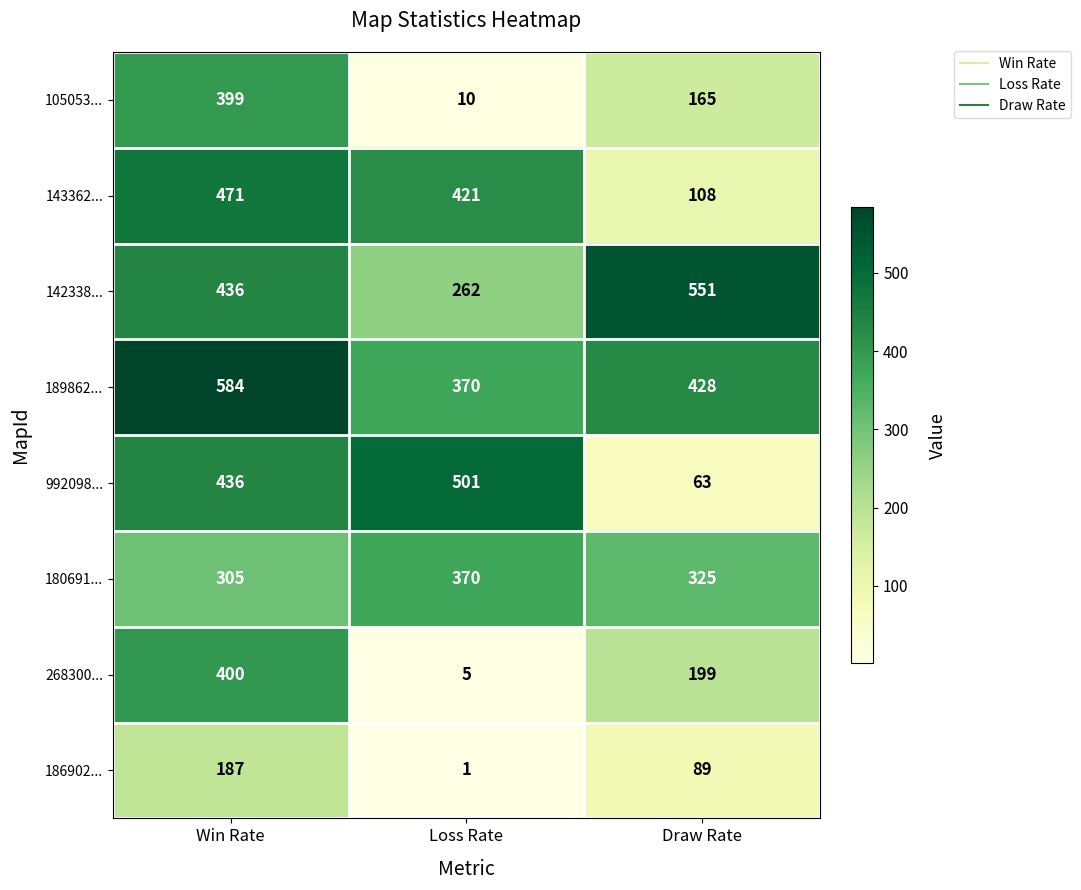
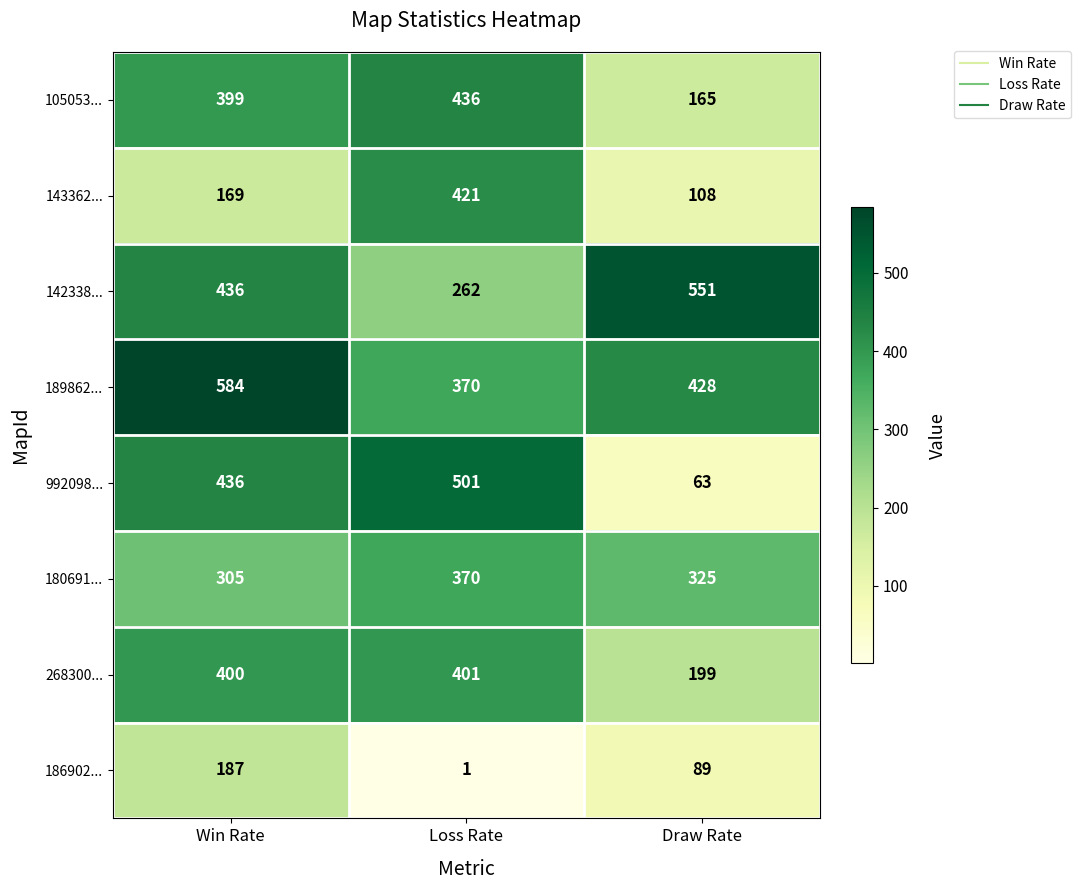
105053..., Loss Rate: 10 -> 436
143362..., Win Rate: 471 -> 169
268300..., Loss Rate: 5 -> 401
